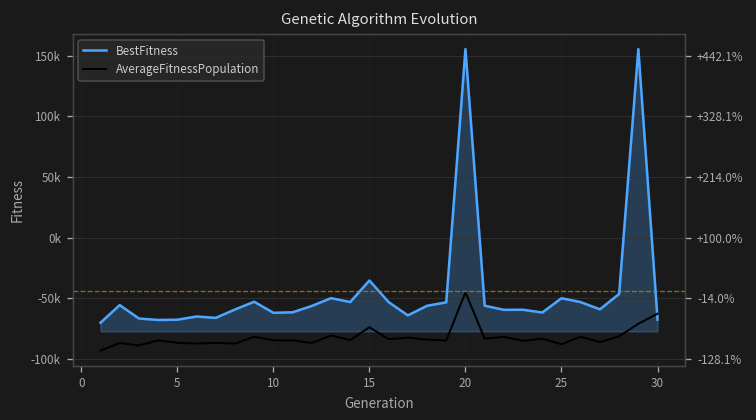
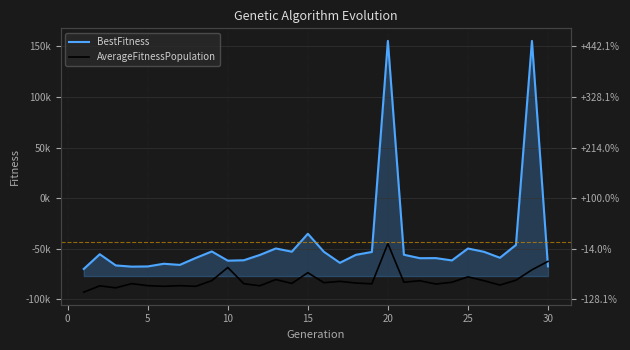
AverageFitnessPopulation, 10: -85000 -> -69000
AverageFitnessPopulation, 25: -88000 -> -78000
